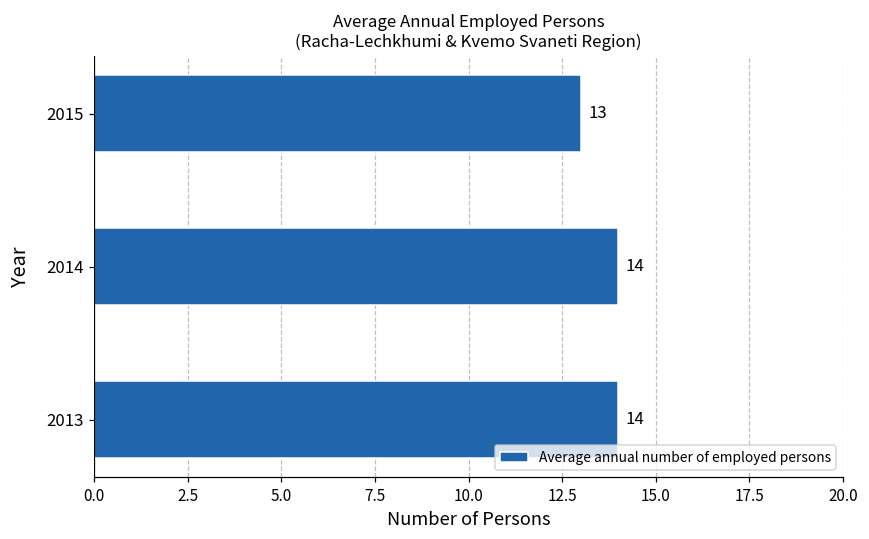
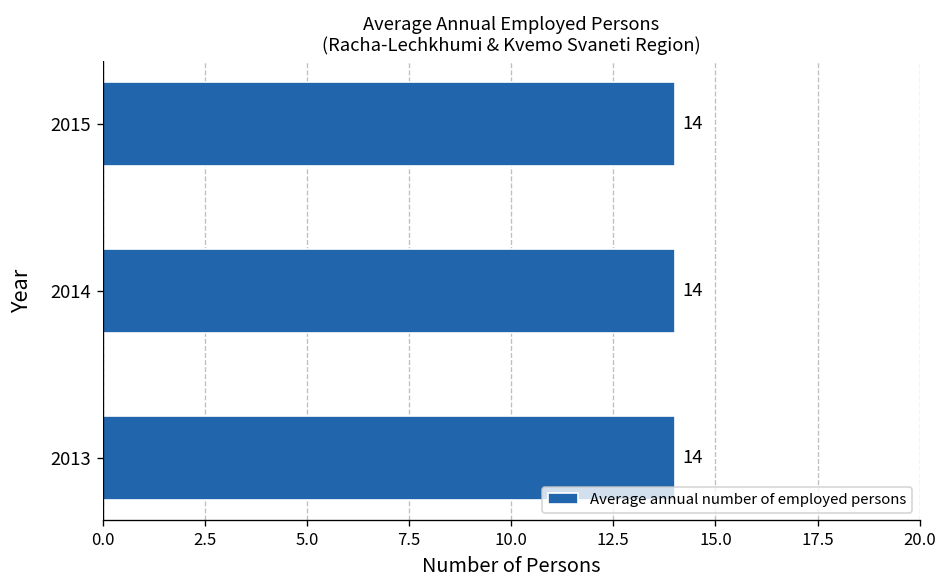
2015: 13 -> 14
